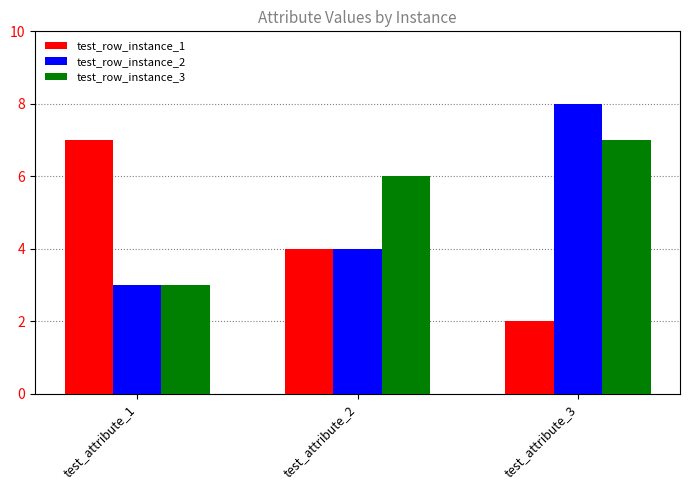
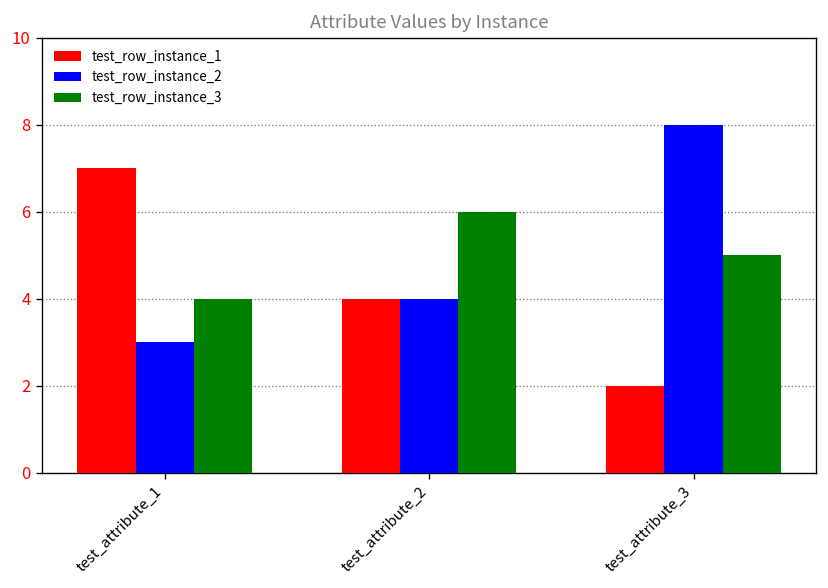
test_row_instance_3, test_attribute_1: 3 -> 4
test_row_instance_3, test_attribute_3: 7 -> 5
